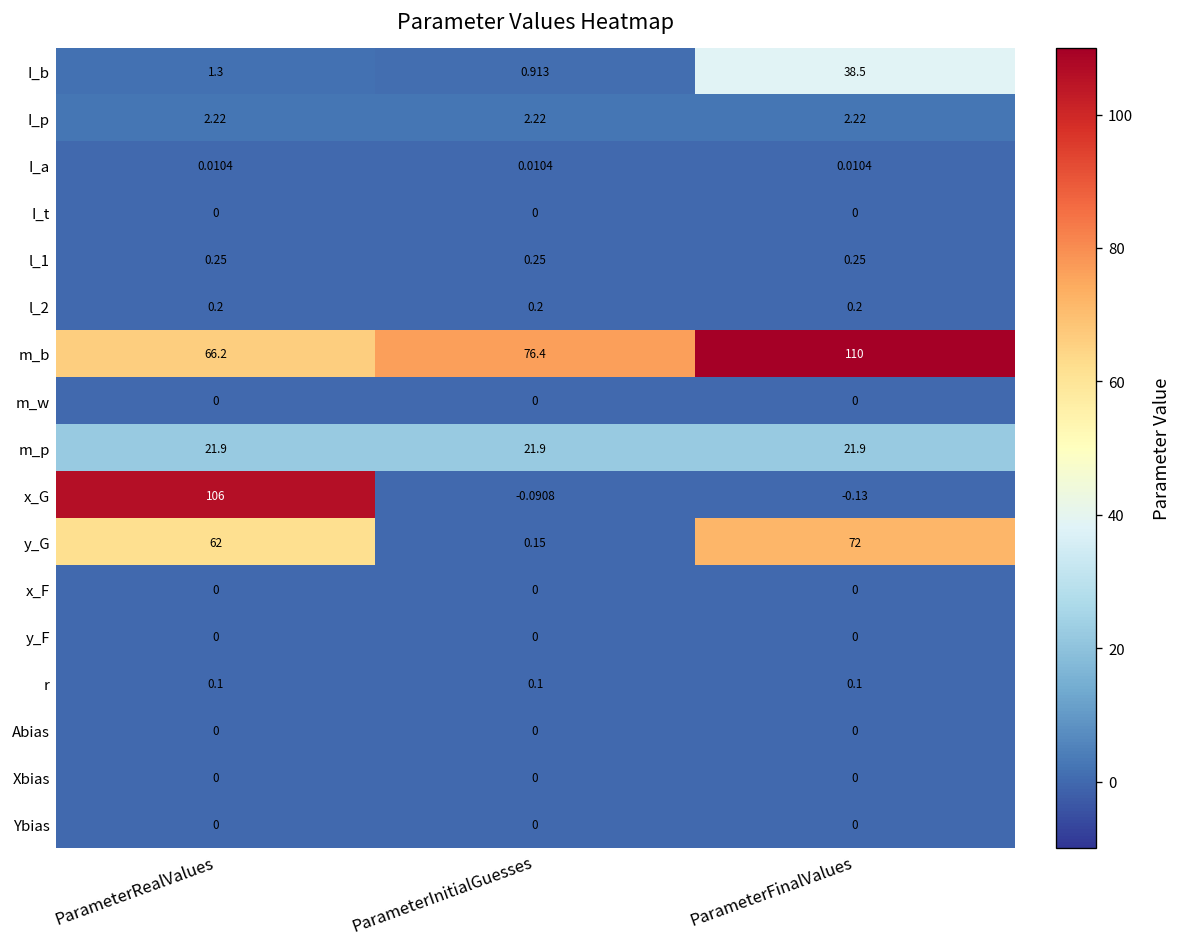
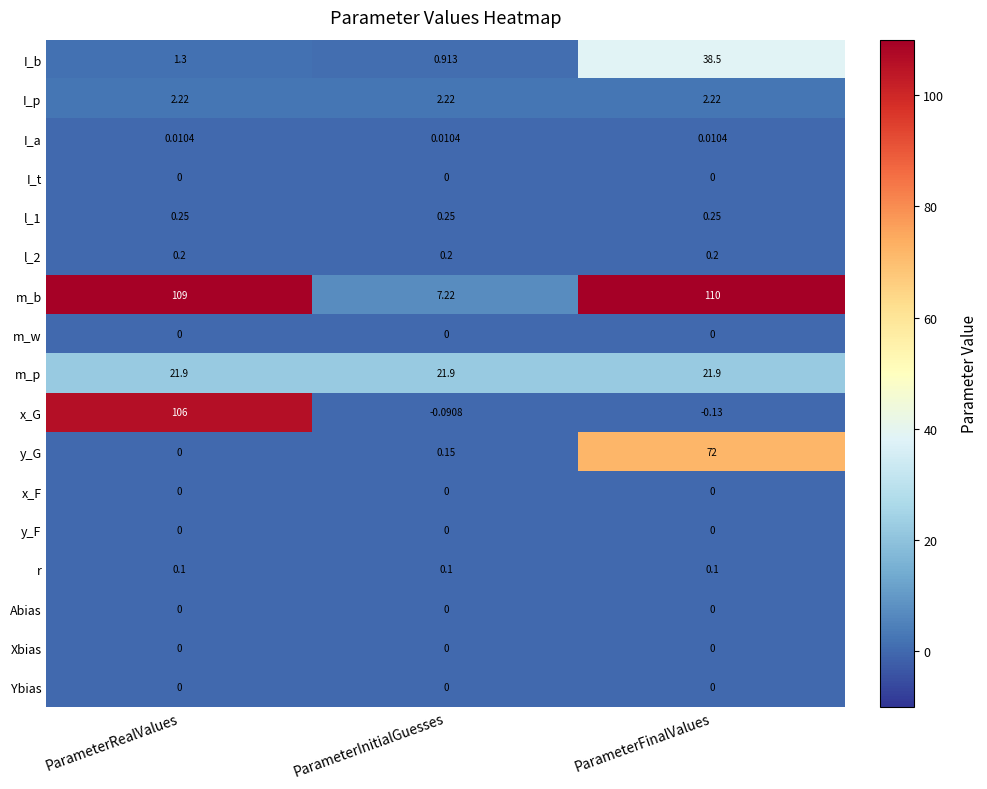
m_b, ParameterRealValues: 66.2 -> 109
m_b, ParameterInitialGuesses: 76.4 -> 7.22
y_G, ParameterRealValues: 62 -> 0
